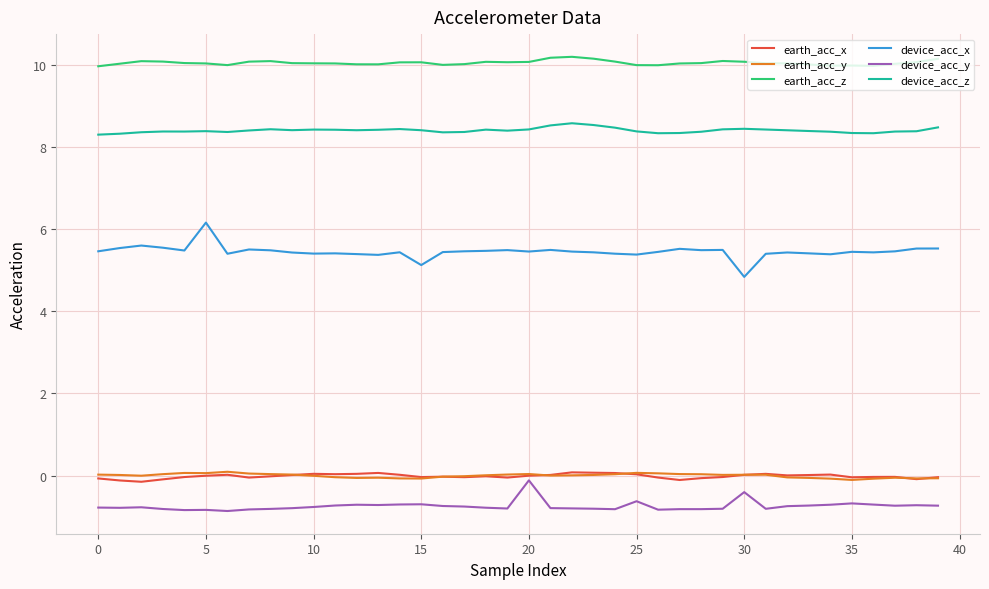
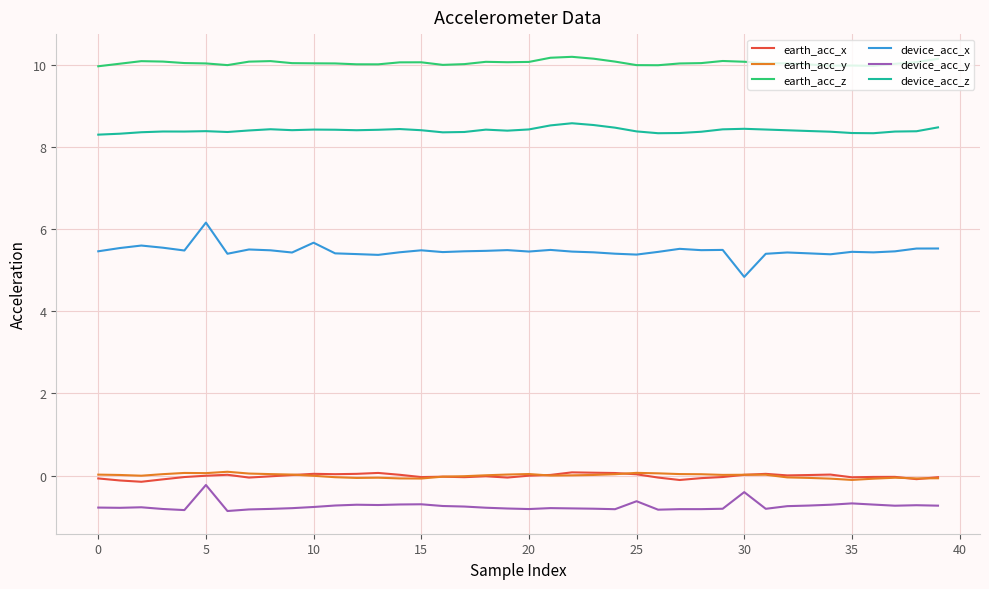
device_acc_y, 5: -0.8 -> -0.2
device_acc_x, 10: 5.4 -> 5.7
device_acc_x, 15: 5.1 -> 5.5
device_acc_y, 20: -0.1 -> -0.8
